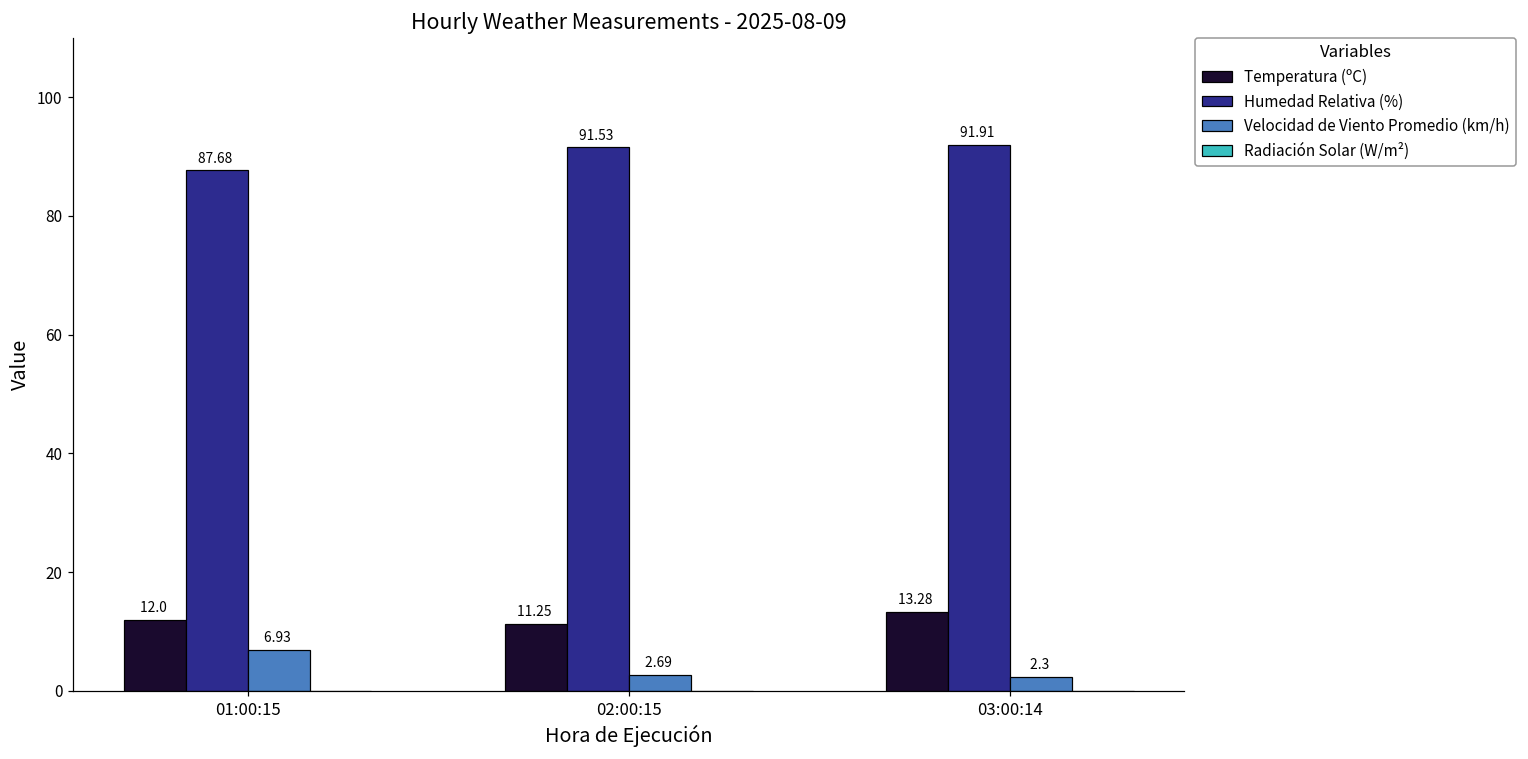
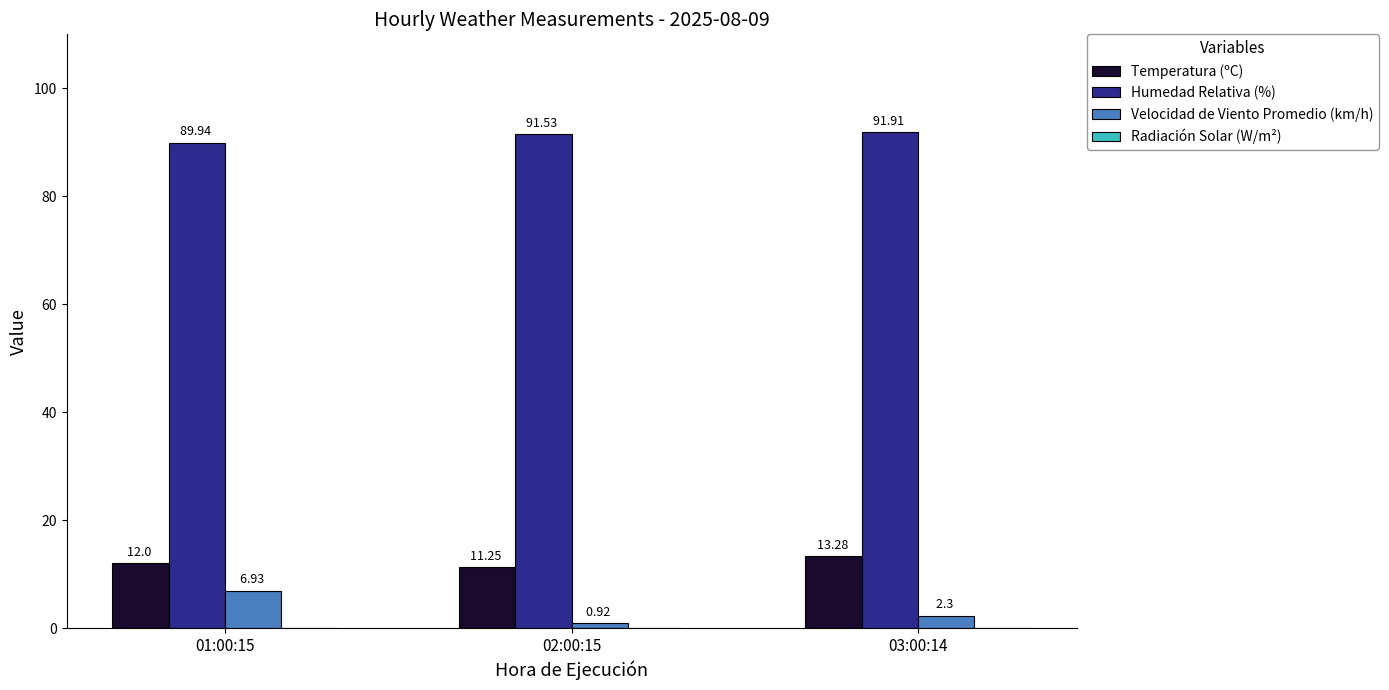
Humedad Relativa (%), 01:00:15: 87.68 -> 89.94
Velocidad de Viento Promedio (km/h), 02:00:15: 2.69 -> 0.92
